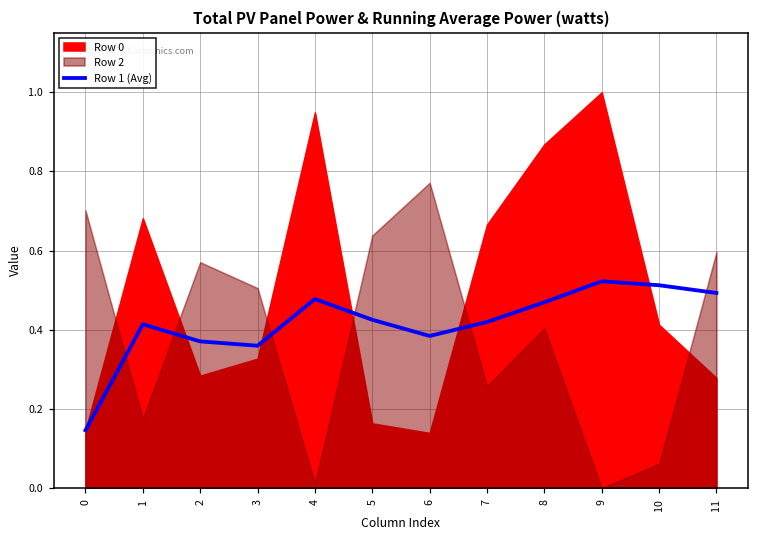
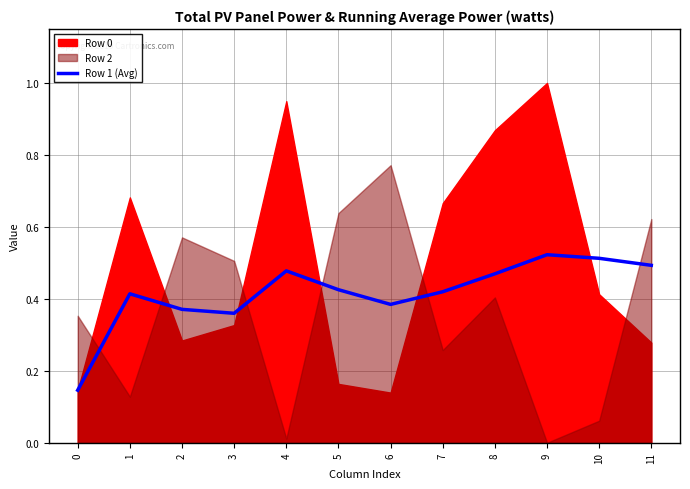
Row 2, 0: 0.70 -> 0.35
Row 2, 1: 0.18 -> 0.13
Row 2, 11: 0.60 -> 0.62
